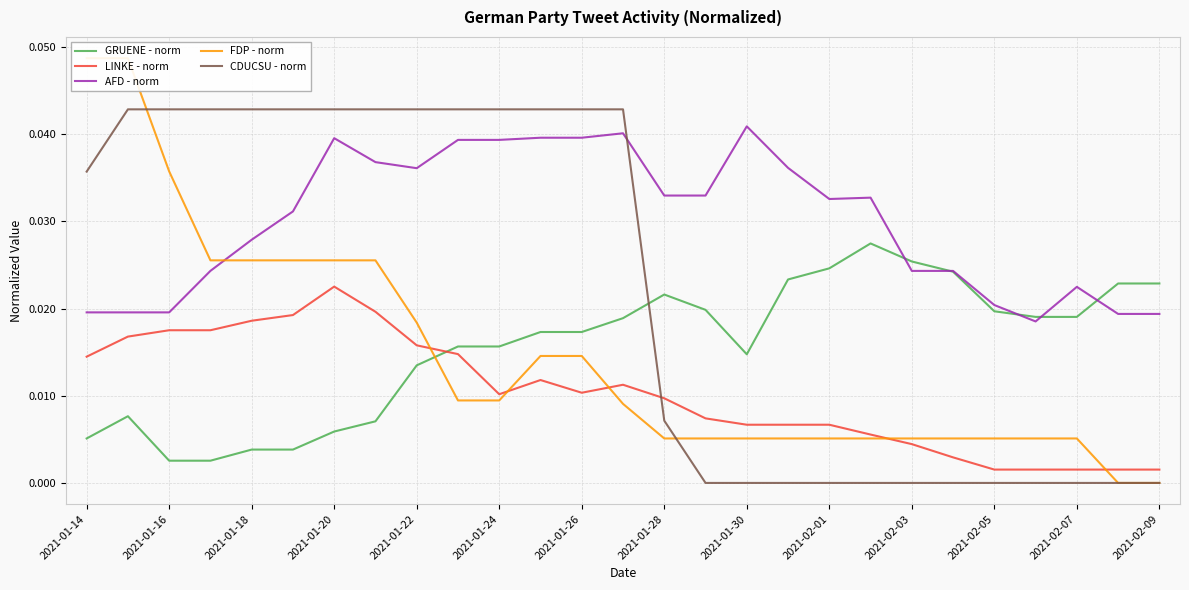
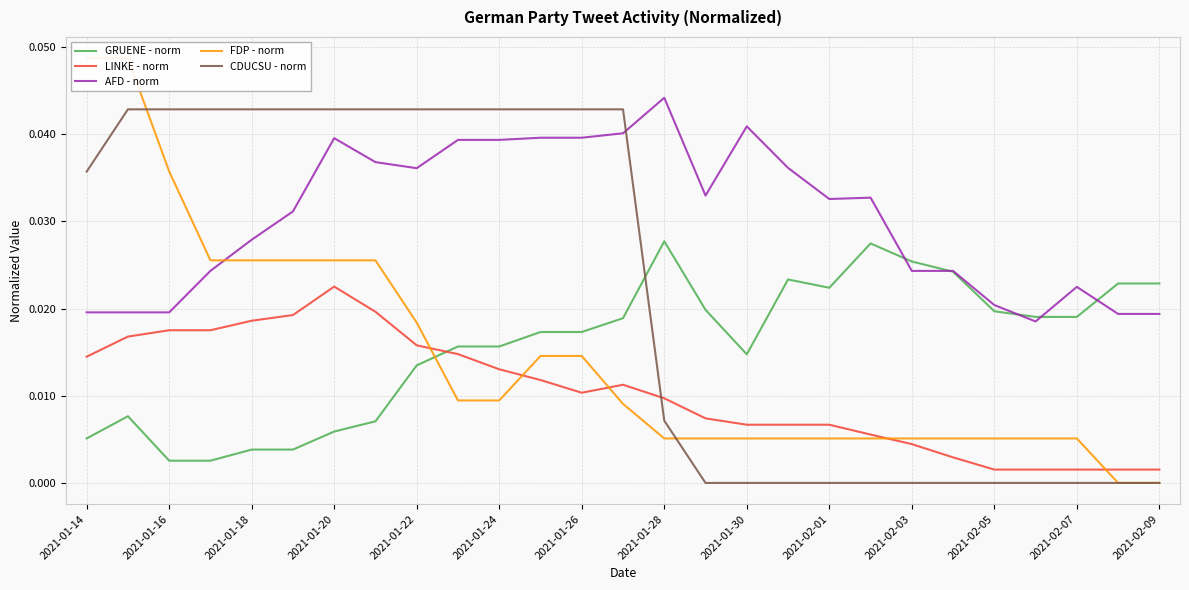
LINKE - norm, 2021-01-24: 0.010 -> 0.013
GRUENE - norm, 2021-01-28: 0.022 -> 0.028
AFD - norm, 2021-01-28: 0.033 -> 0.044
GRUENE - norm, 2021-02-01: 0.025 -> 0.022
